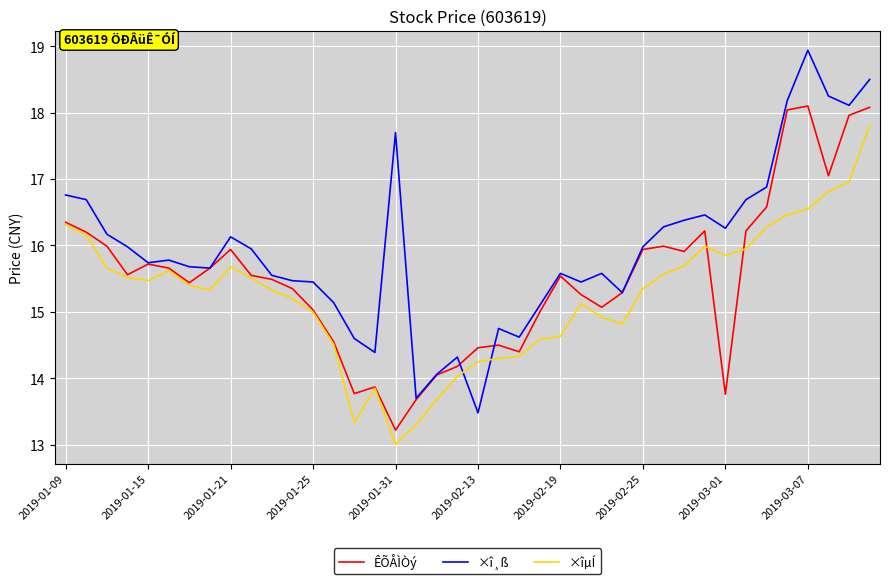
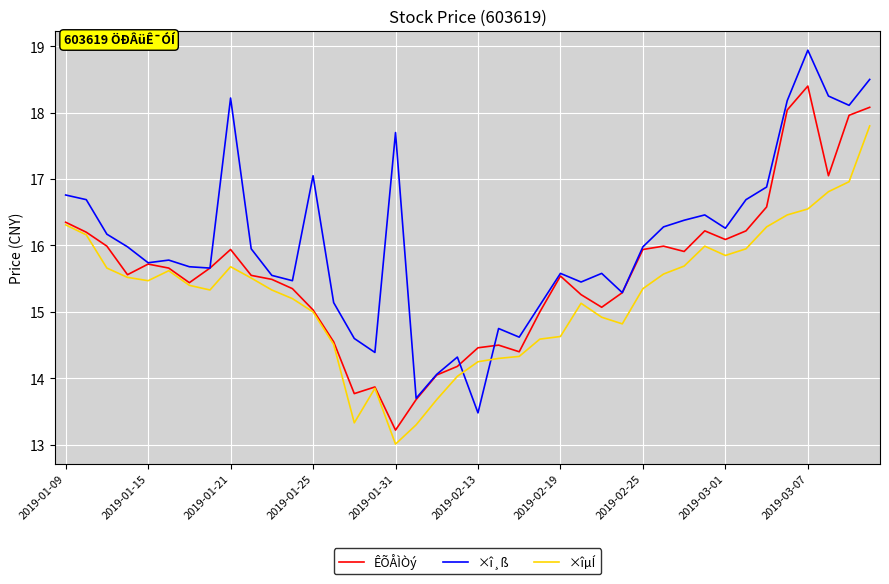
×î¸ß, 2019-01-21: 16.1 -> 18.2
×î¸ß, 2019-01-25: 15.5 -> 17.1
ÊÕÅÌÒý, 2019-03-01: 13.8 -> 16.1
ÊÕÅÌÒý, 2019-03-07: 18.1 -> 18.4
